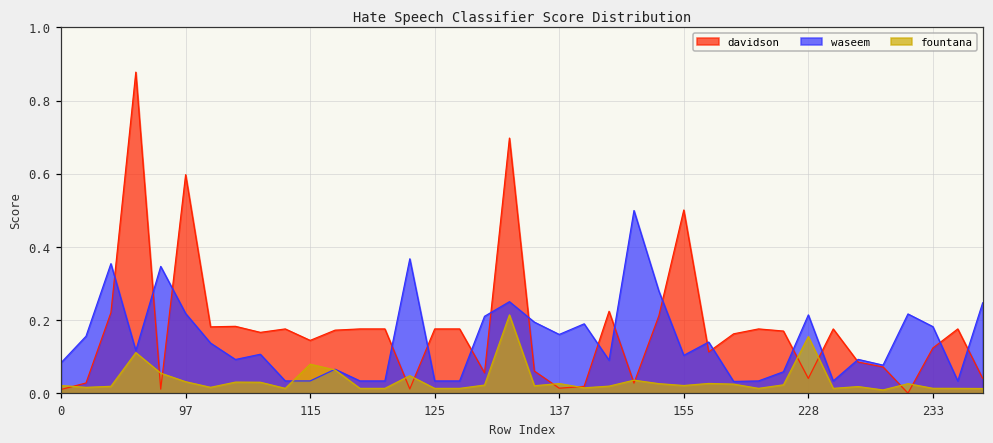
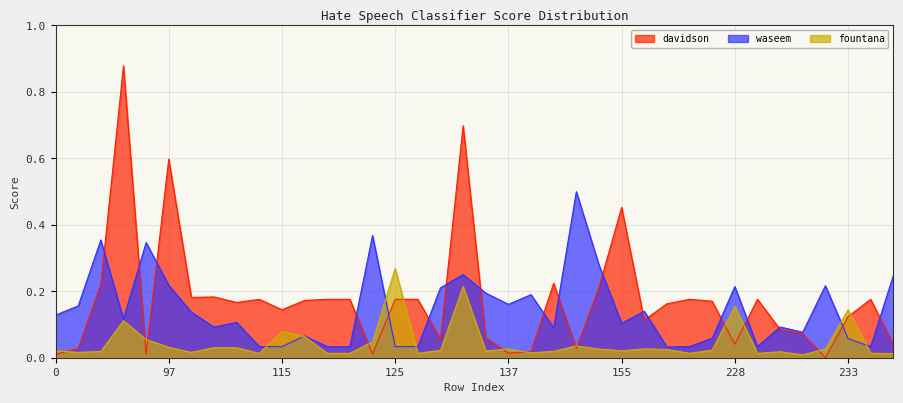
waseem, 0: 0.08 -> 0.13
fountana, 125: 0.01 -> 0.27
davidson, 155: 0.50 -> 0.45
waseem, 233: 0.18 -> 0.06
fountana, 233: 0.01 -> 0.14
